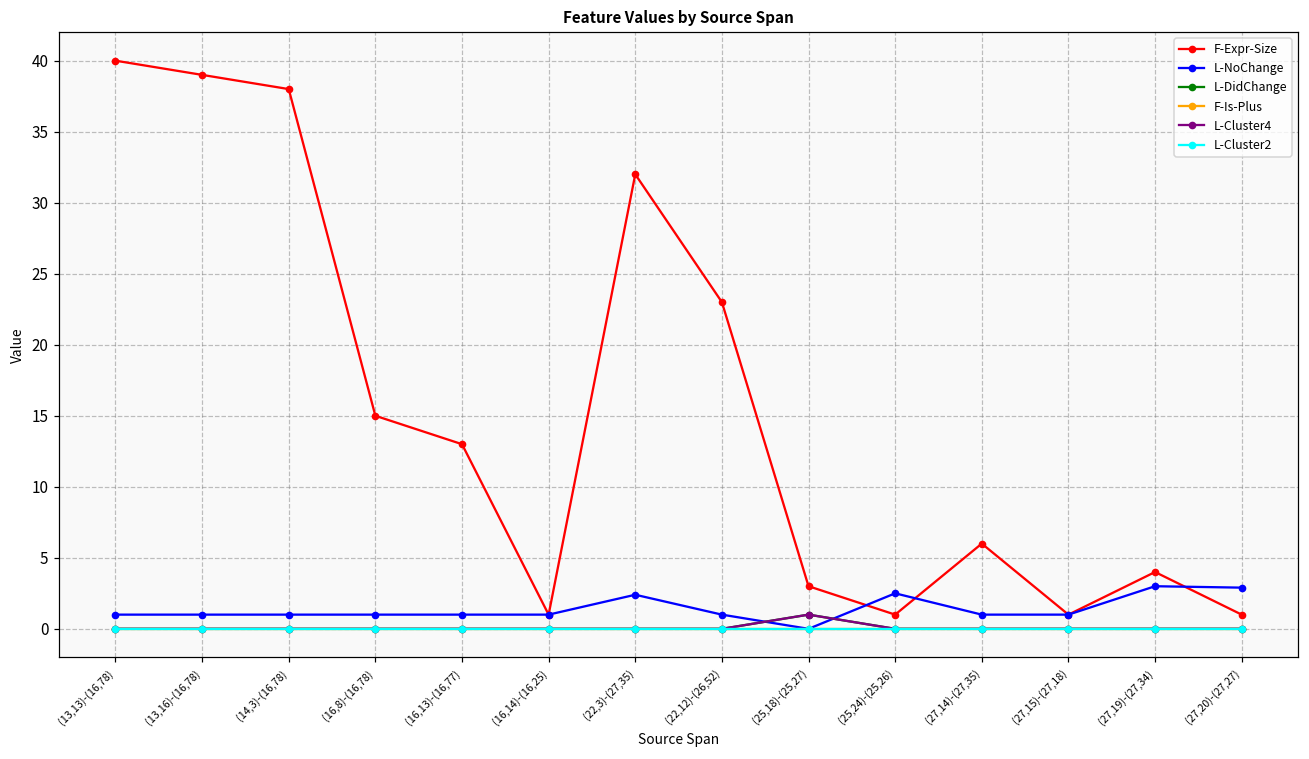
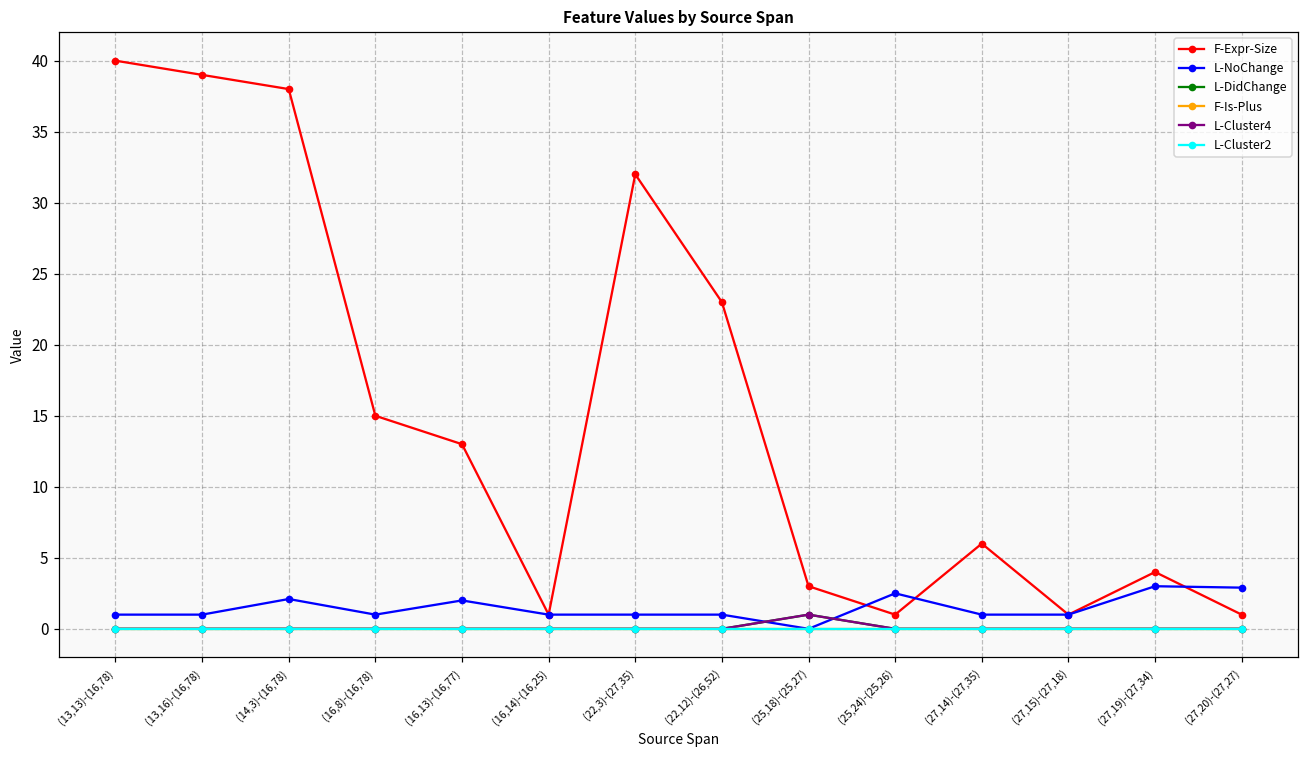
L-NoChange, (14,3)-(16,78): 1.0 -> 2.1
L-NoChange, (16,13)-(16,77): 1 -> 2
L-NoChange, (22,3)-(27,35): 2.4 -> 1.0
